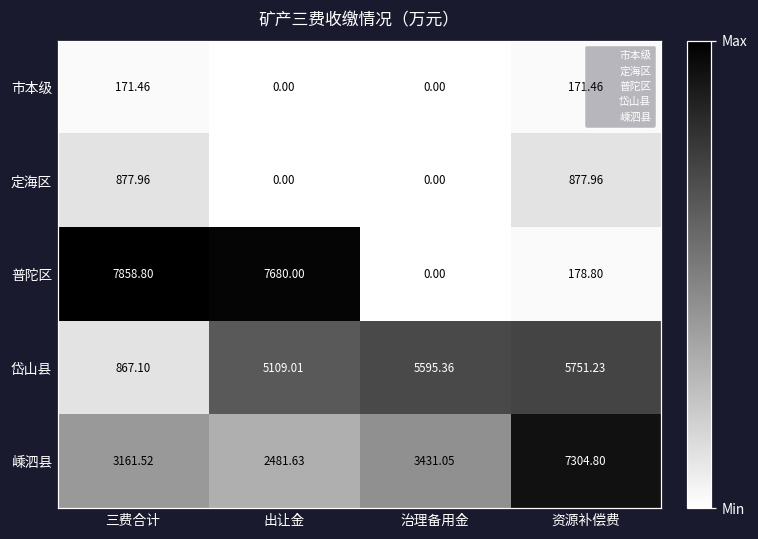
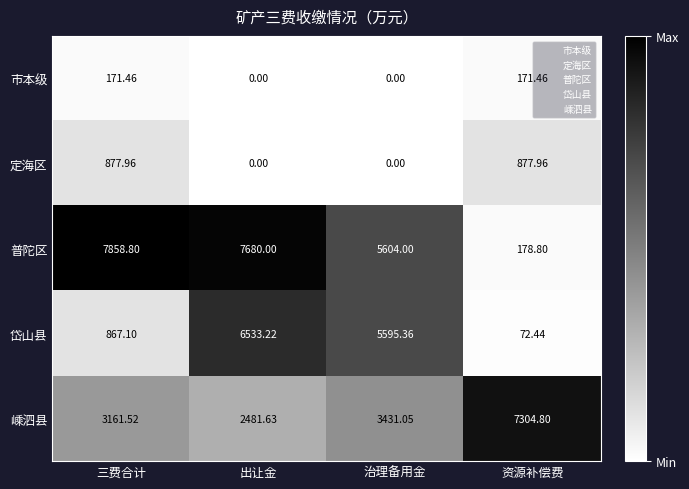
普陀区, 治理备用金: 0.00 -> 5604.00
岱山县, 出让金: 5109.01 -> 6533.22
岱山县, 资源补偿费: 5751.23 -> 72.44
